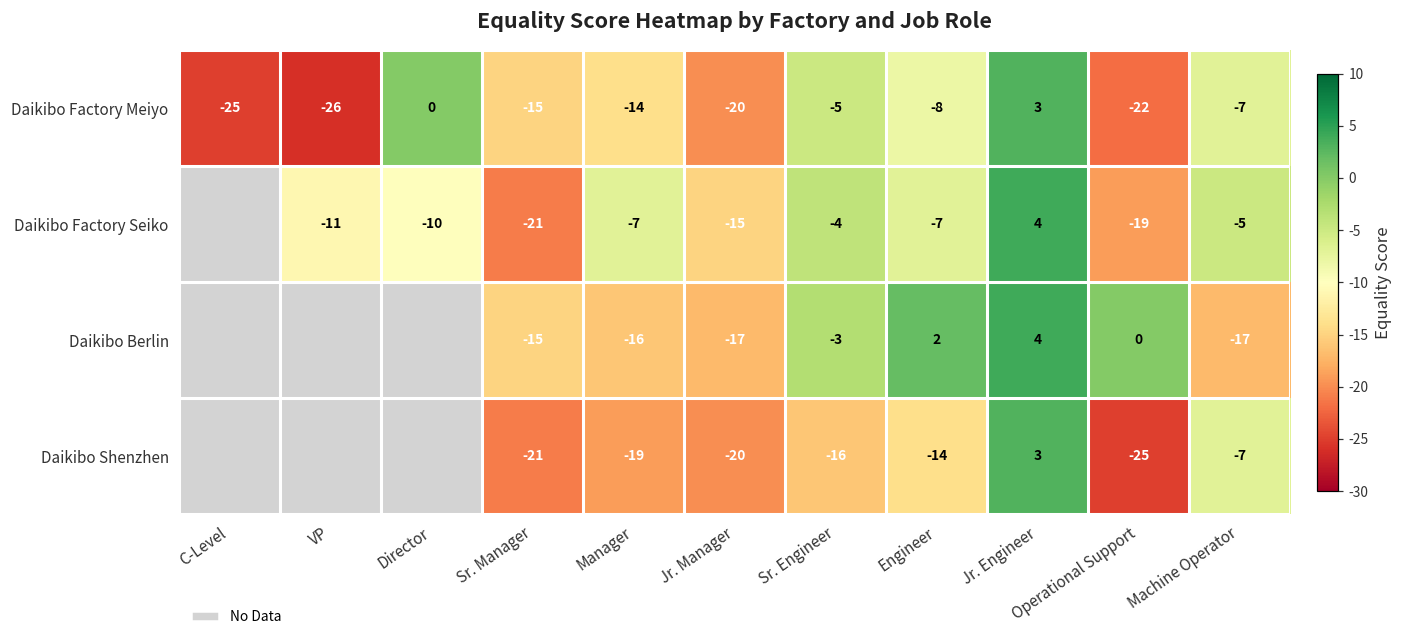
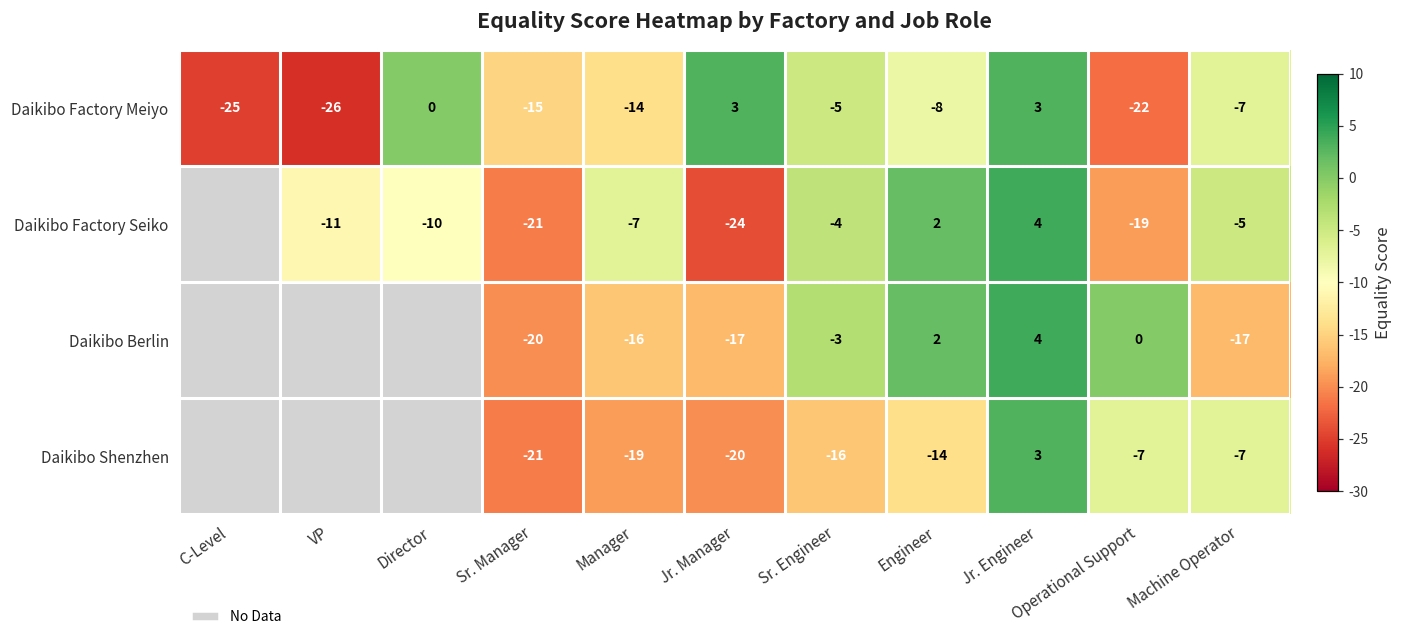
Daikibo Factory Meiyo, Jr. Manager: -20 -> 3
Daikibo Factory Seiko, Jr. Manager: -15 -> -24
Daikibo Factory Seiko, Engineer: -7 -> 2
Daikibo Berlin, Sr. Manager: -15 -> -20
Daikibo Shenzhen, Operational Support: -25 -> -7
